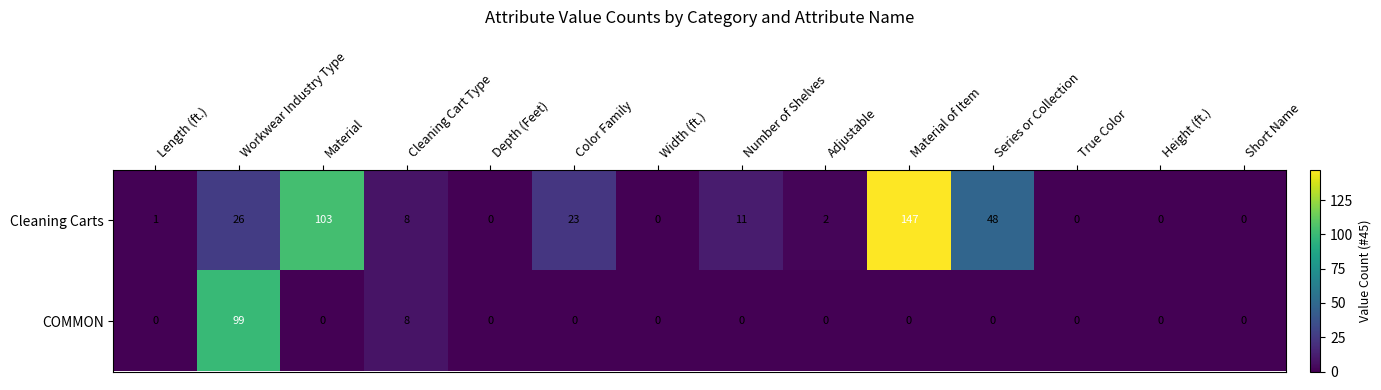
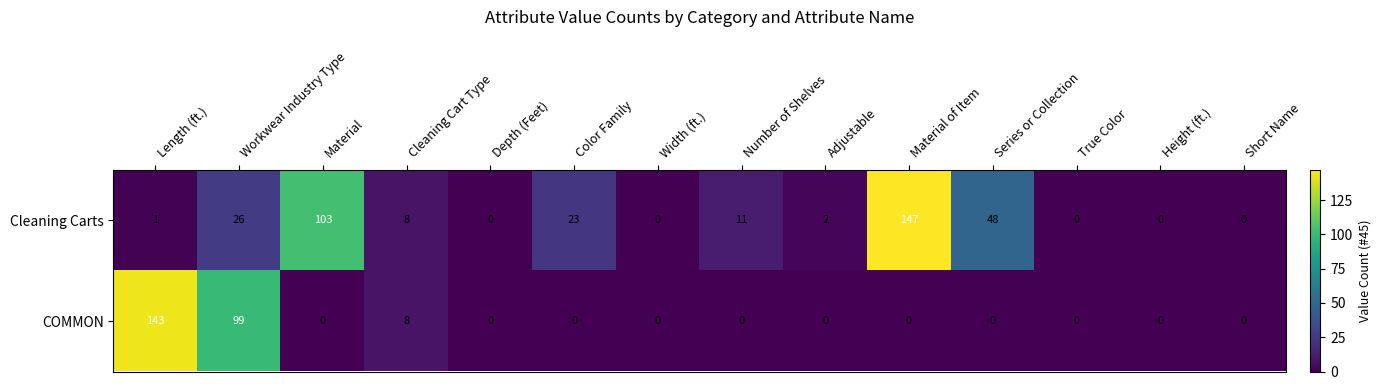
COMMON, Length (ft.): 0 -> 143
